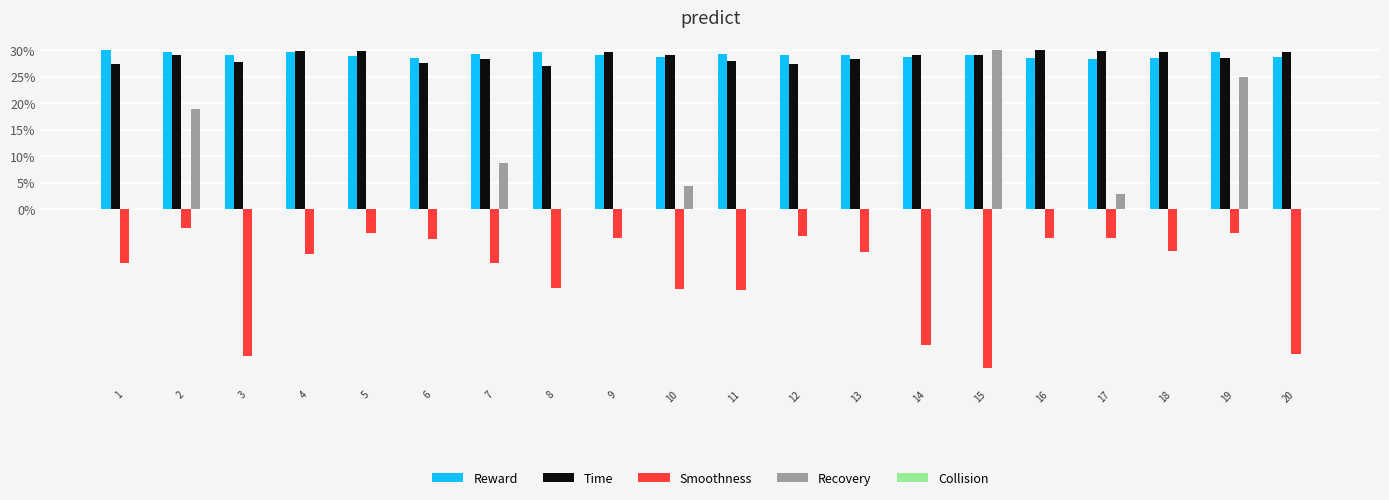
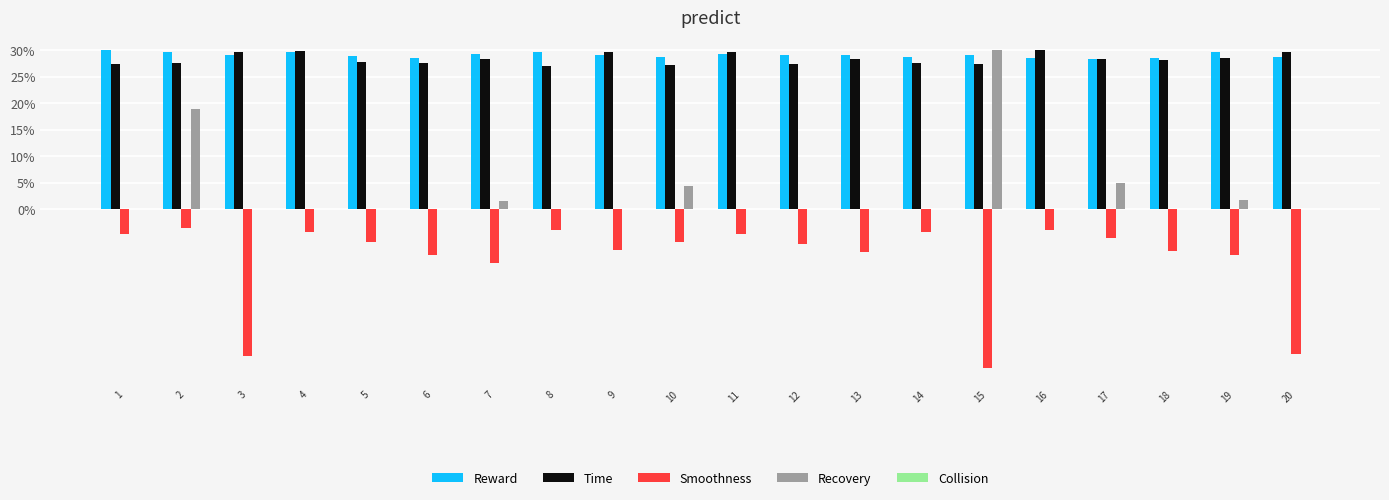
Smoothness, 1: -10% -> -5%
Time, 2: 29% -> 28%
Time, 3: 28% -> 30%
Smoothness, 4: -9% -> -4%
Time, 5: 30% -> 28%
Smoothness, 5: -5% -> -6%
Smoothness, 6: -6% -> -9%
Recovery, 7: 9% -> 2%
Smoothness, 8: -15% -> -4%
Smoothness, 9: -5% -> -8%
Time, 10: 29% -> 27%
Smoothness, 10: -15% -> -6%
Time, 11: 28% -> 30%
Smoothness, 11: -15% -> -5%
Smoothness, 12: -5% -> -7%
Time, 14: 29% -> 27%
Smoothness, 14: -26% -> -4%
Time, 15: 29% -> 27%
Smoothness, 16: -5% -> -4%
Time, 17: 30% -> 28%
Recovery, 17: 3% -> 5%
Time, 18: 30% -> 28%
Smoothness, 19: -5% -> -9%
Recovery, 19: 25% -> 2%
